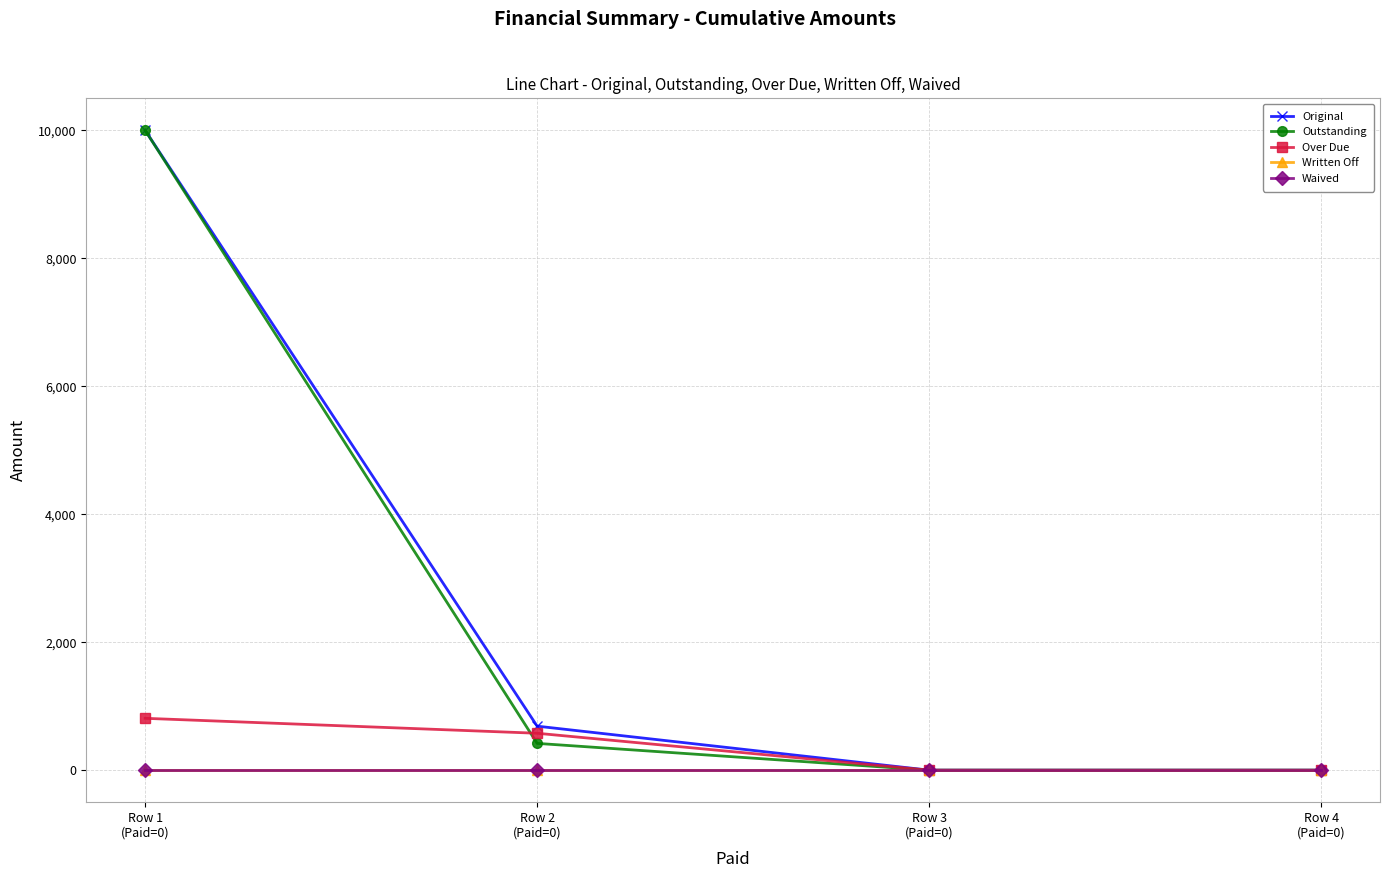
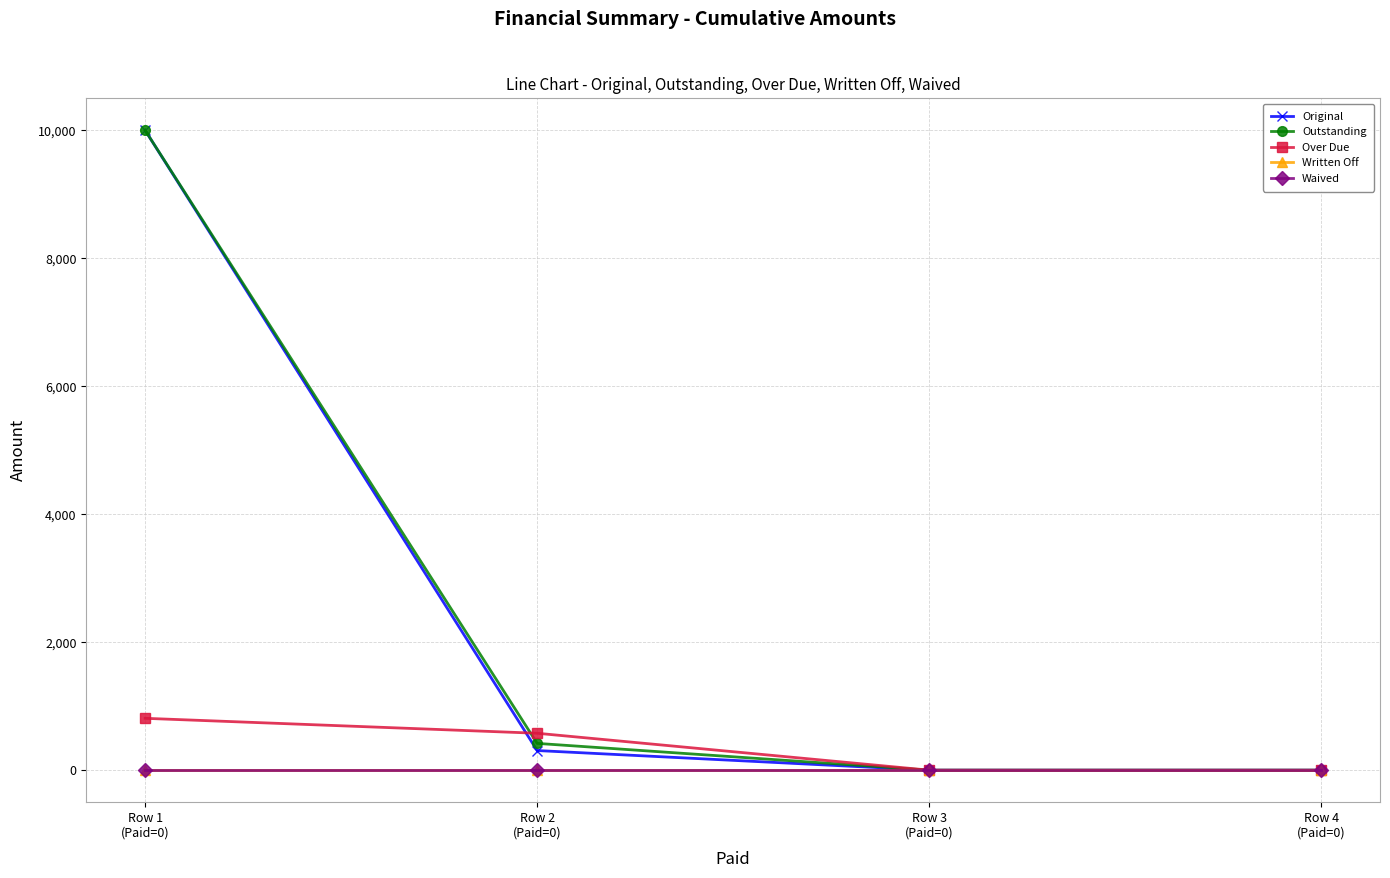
Original, Row 2 (Paid=0): 700 -> 300
